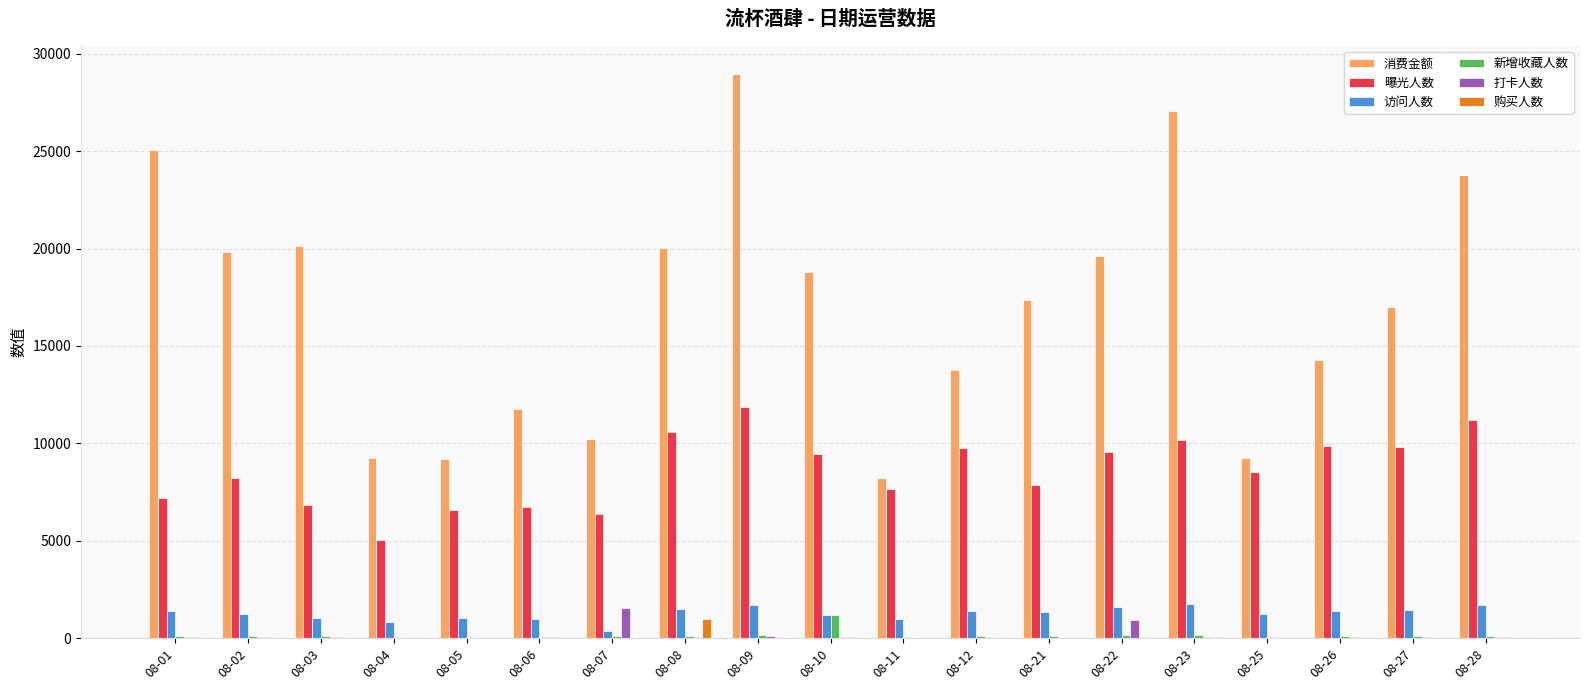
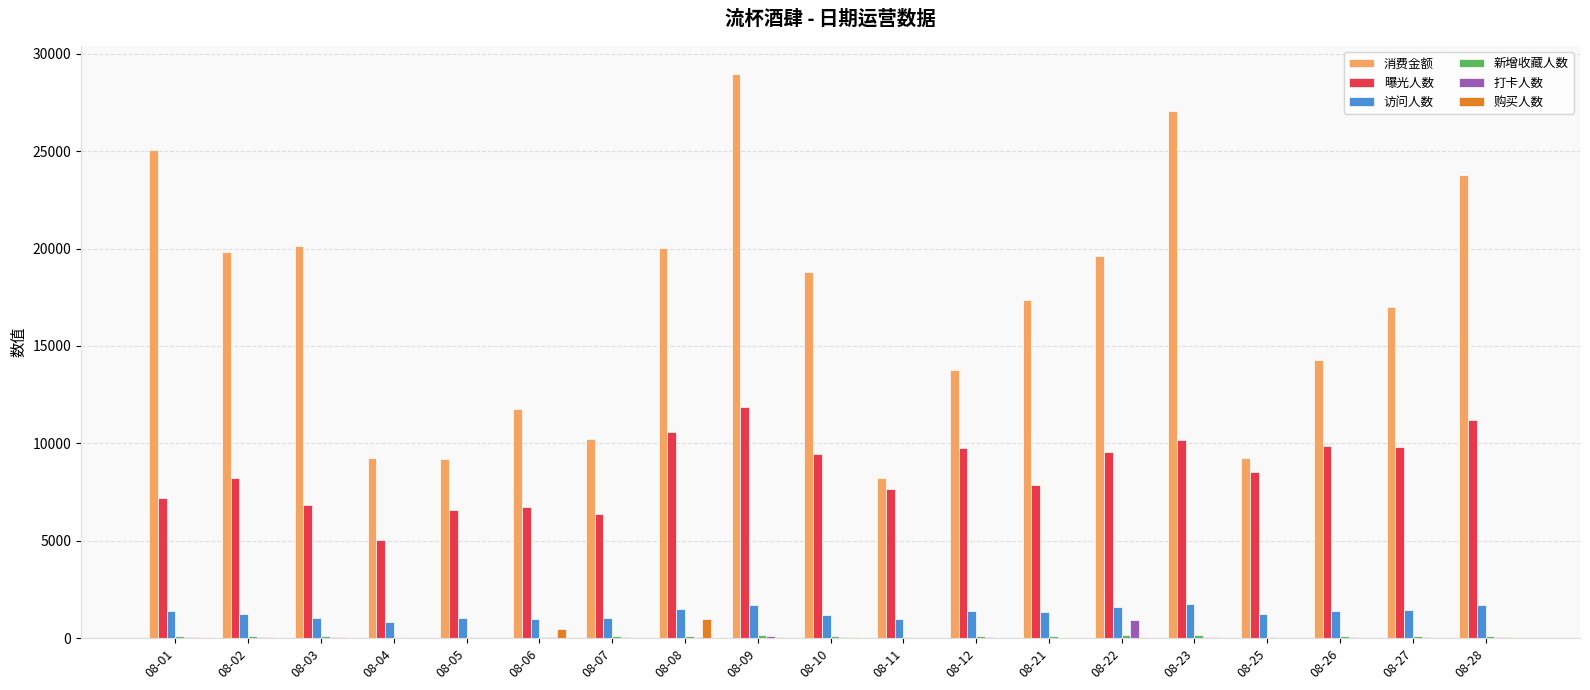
购买人数, 08-06: 0 -> 500
访问人数, 08-07: 300 -> 1000
打卡人数, 08-07: 1500 -> 0
新增收藏人数, 08-10: 1200 -> 100
